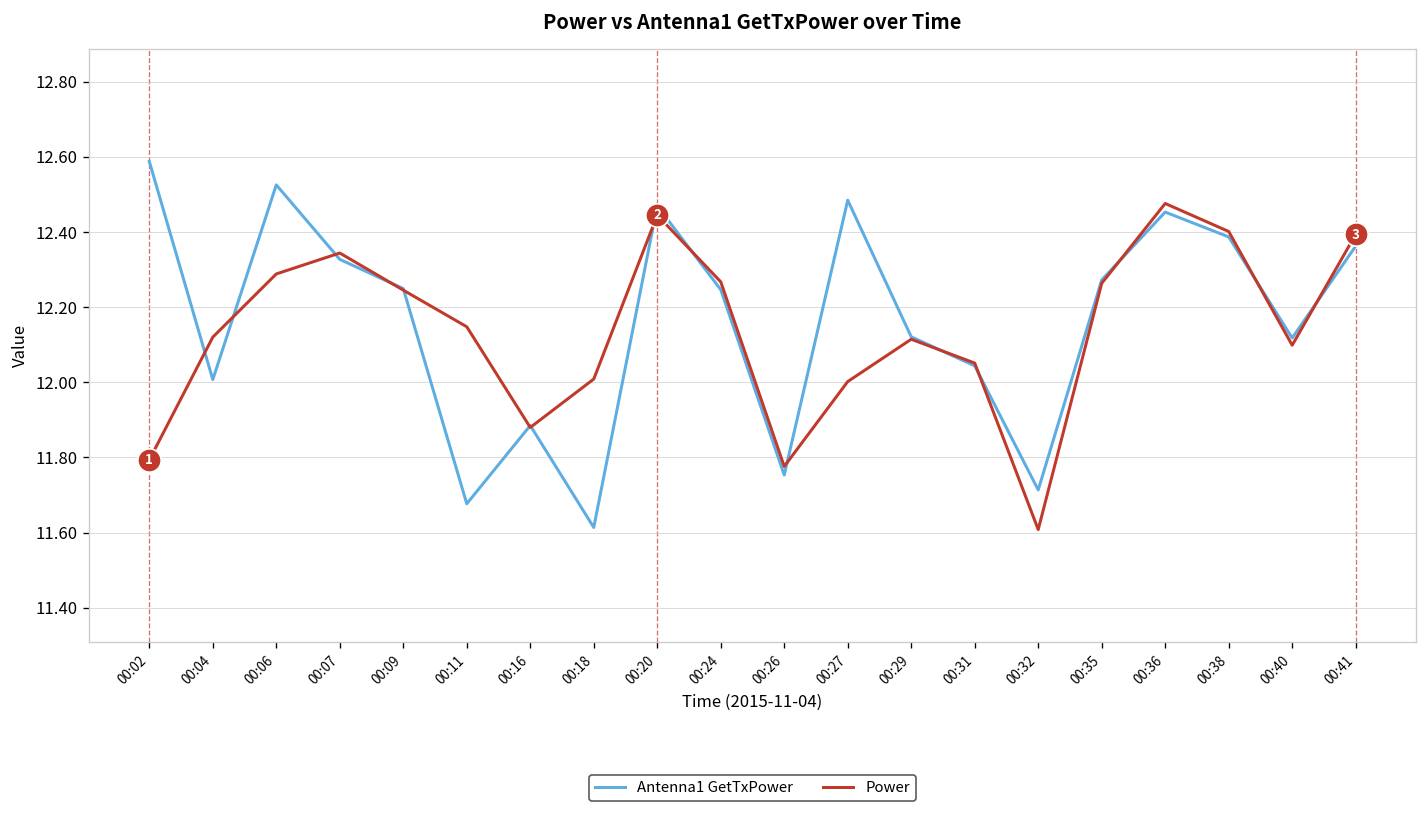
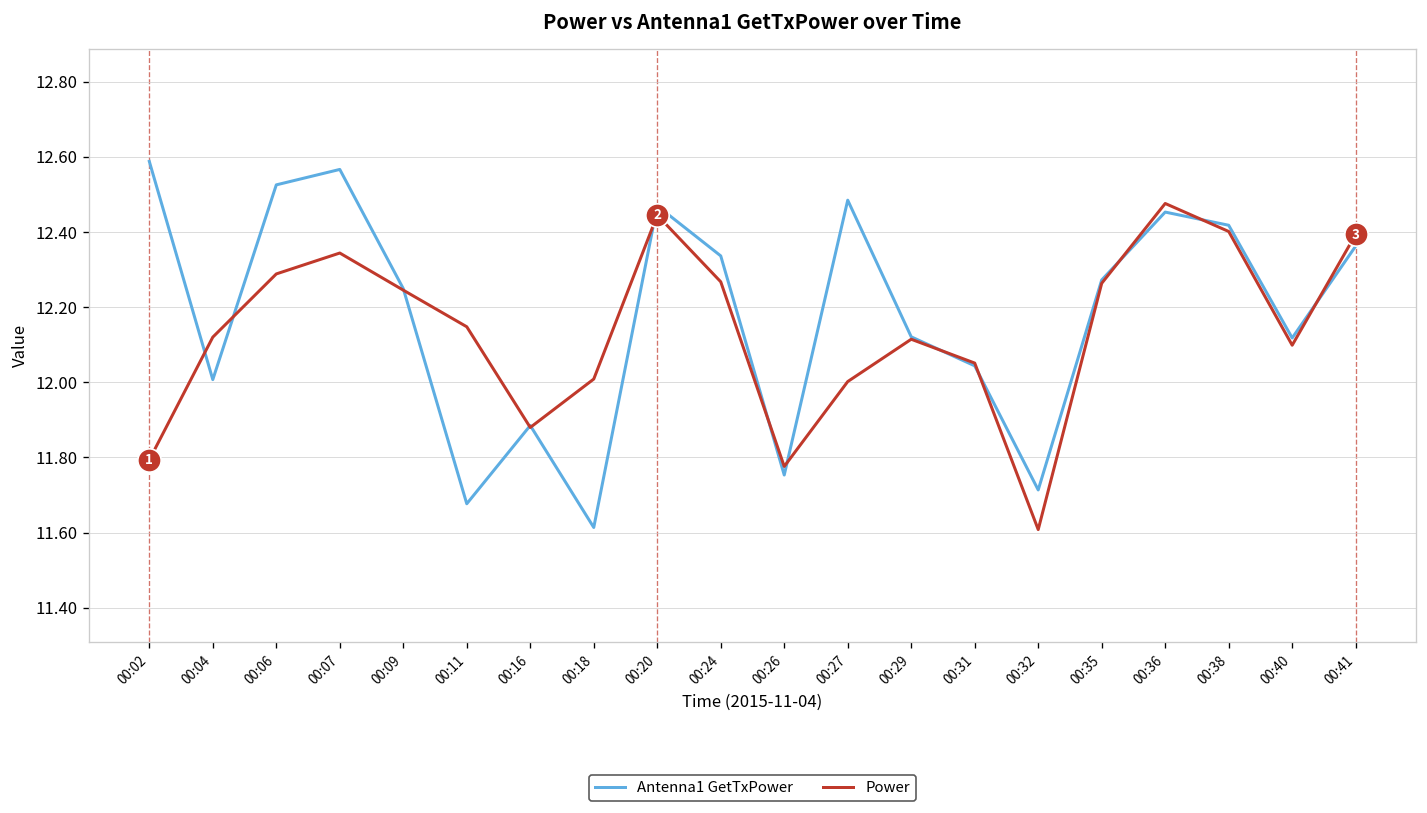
Antenna1 GetTxPower, 00:07: 12.33 -> 12.57
Antenna1 GetTxPower, 00:24: 12.25 -> 12.34
Antenna1 GetTxPower, 00:38: 12.39 -> 12.42
